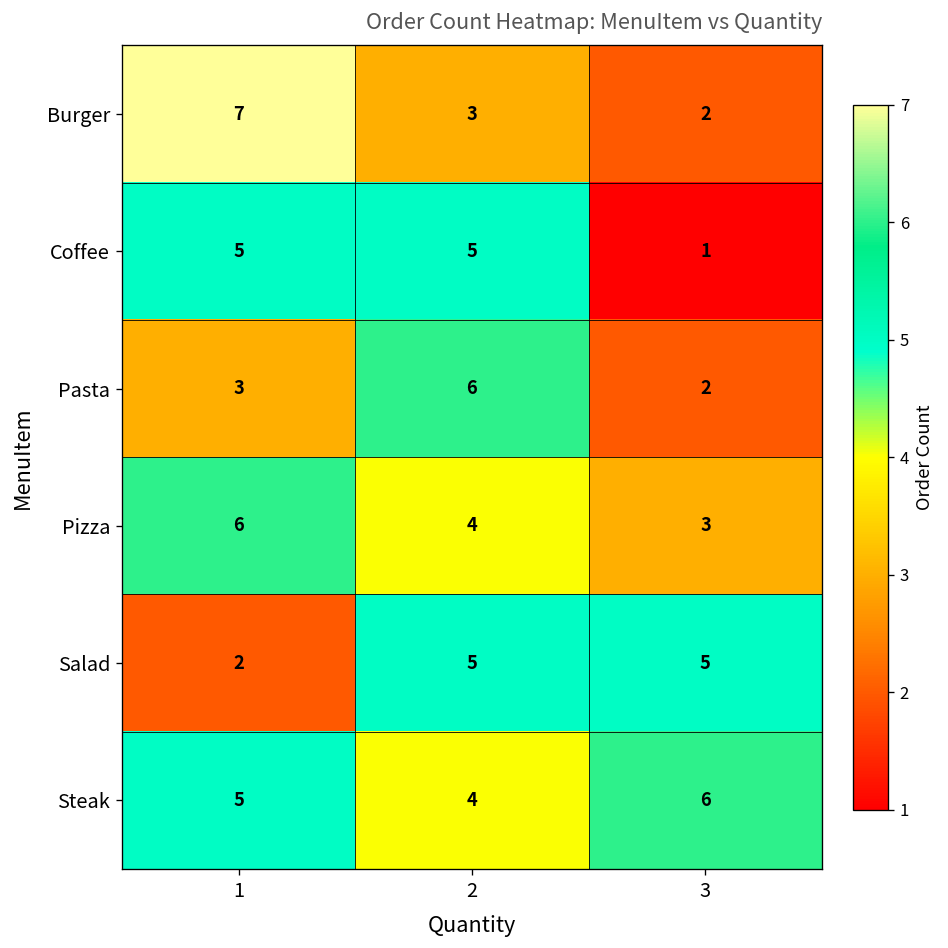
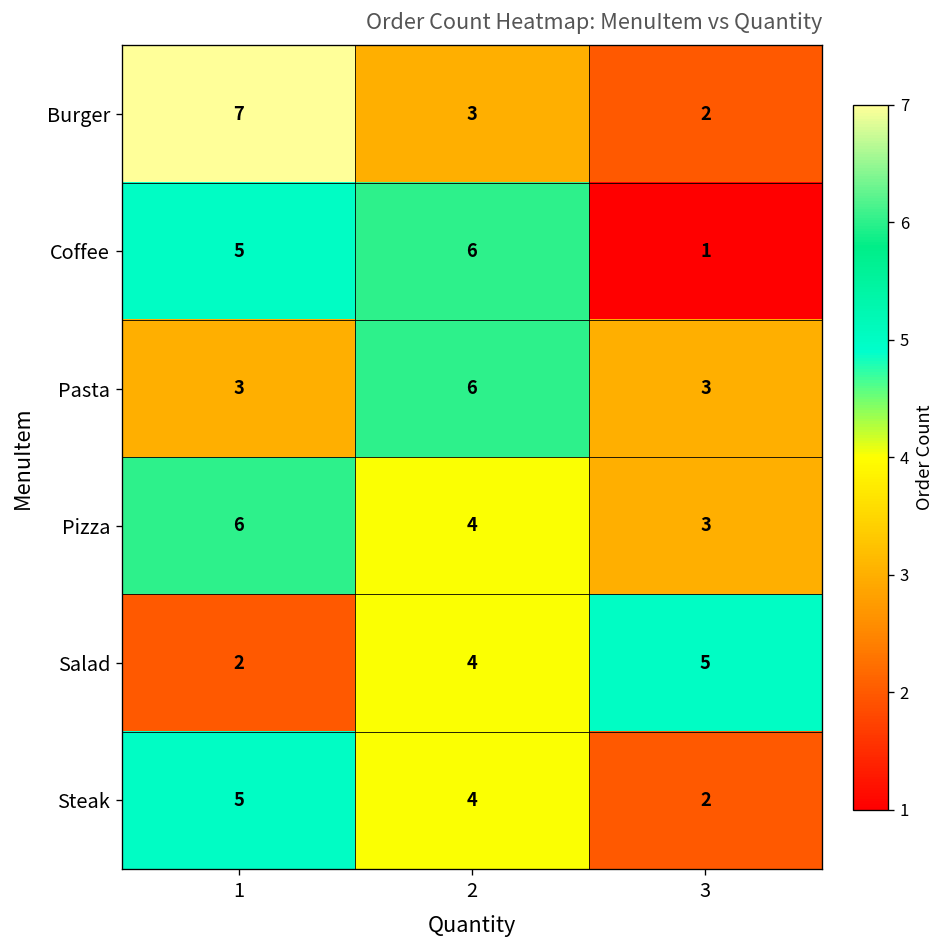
Coffee, 2: 5 -> 6
Pasta, 3: 2 -> 3
Salad, 2: 5 -> 4
Steak, 3: 6 -> 2
